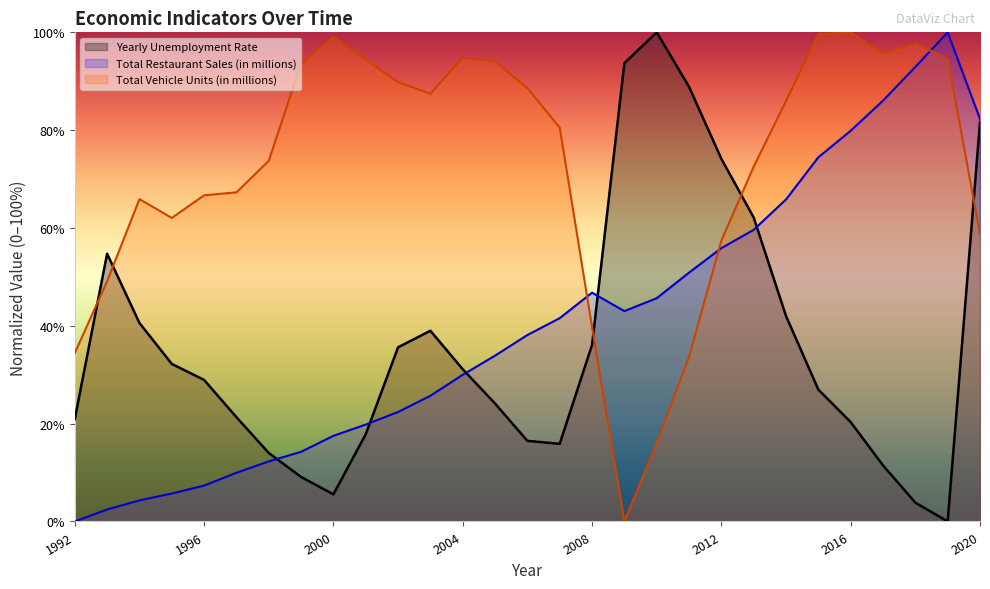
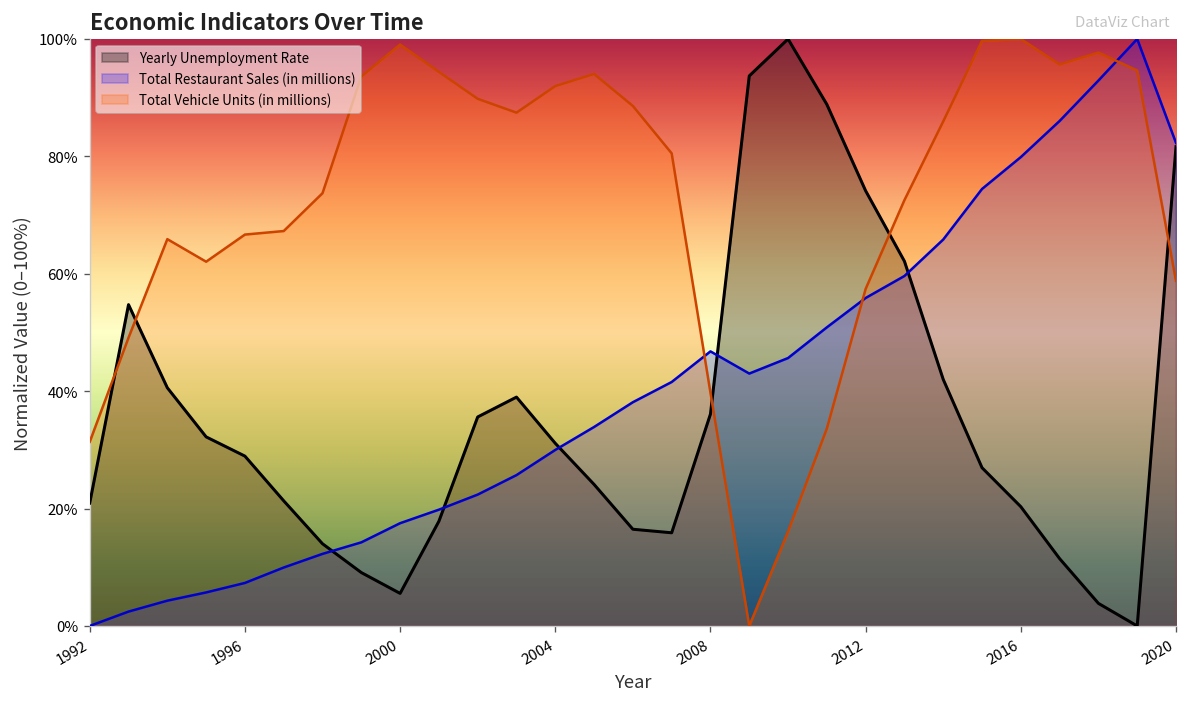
Total Vehicle Units (in millions), 1992: 34% -> 31%
Total Vehicle Units (in millions), 2004: 95% -> 92%
